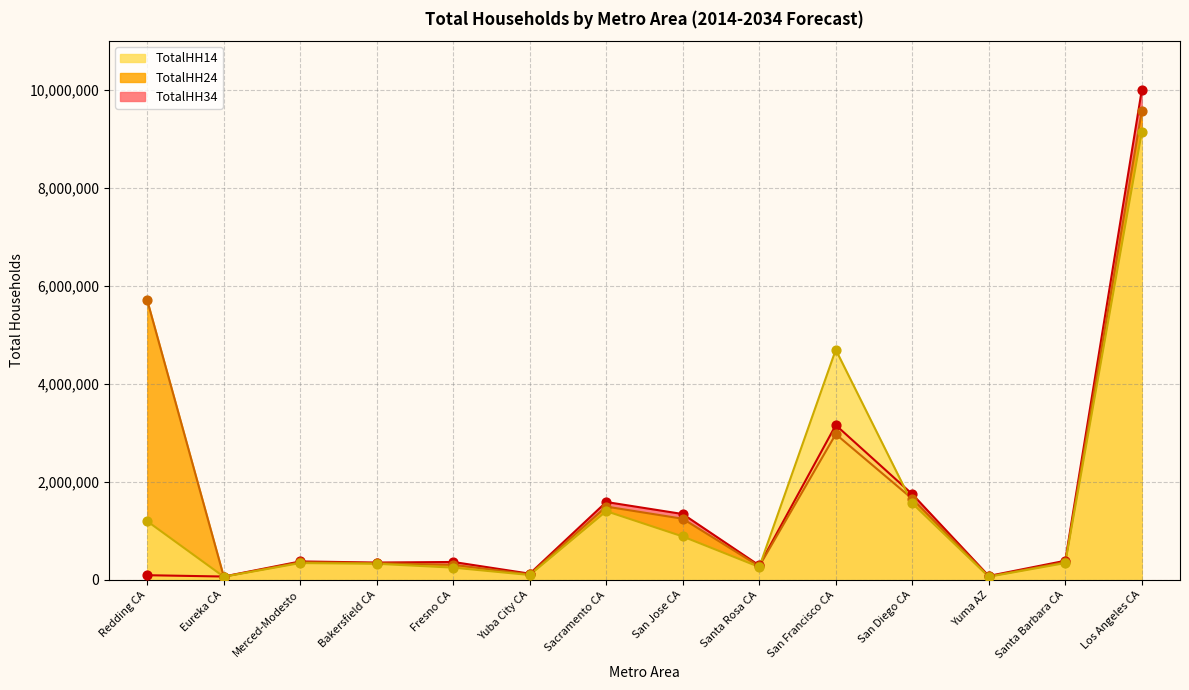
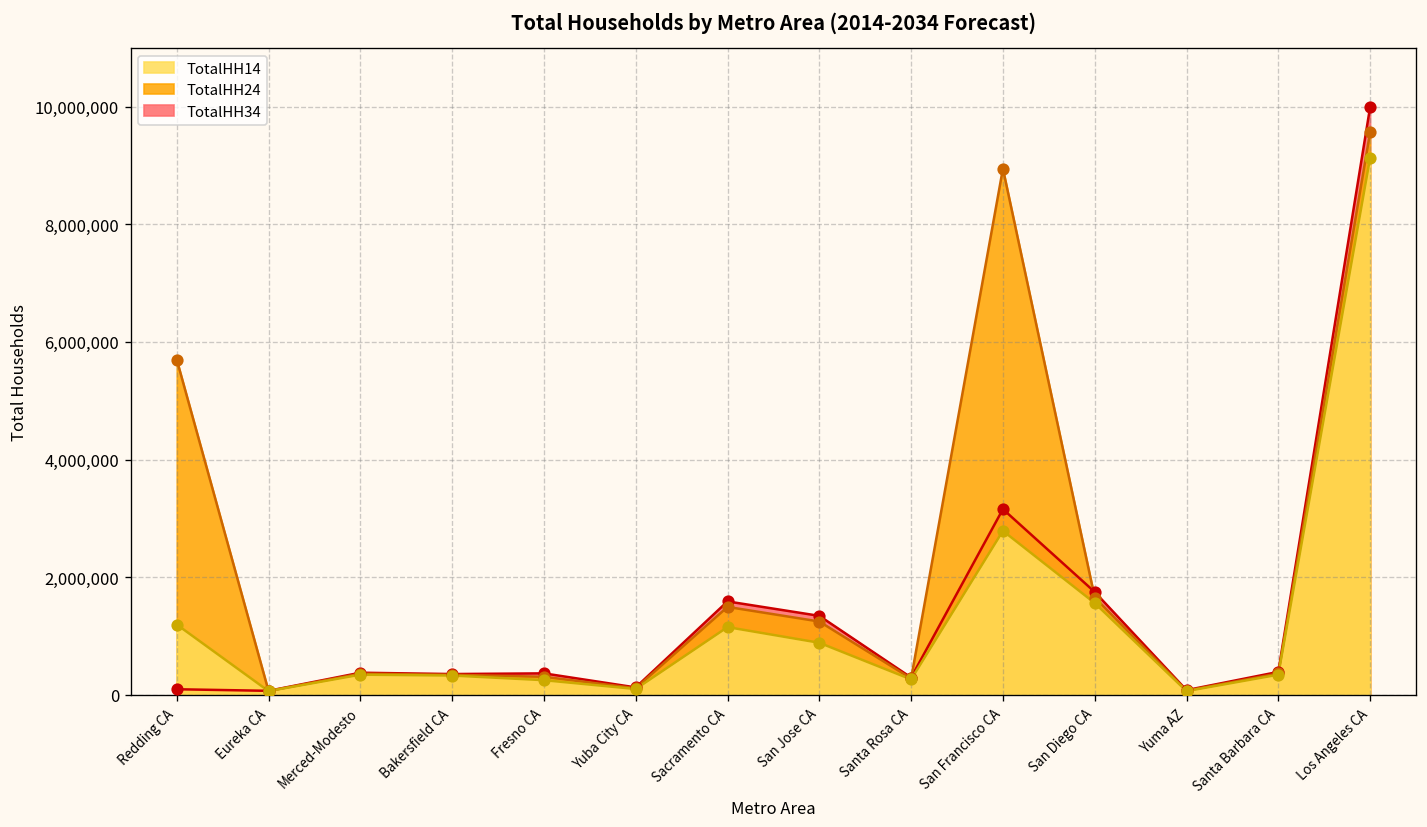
TotalHH14, Sacramento CA: 1,400,000 -> 1,200,000
TotalHH24, San Francisco CA: 3,000,000 -> 8,900,000
TotalHH14, San Francisco CA: 4,700,000 -> 2,800,000
